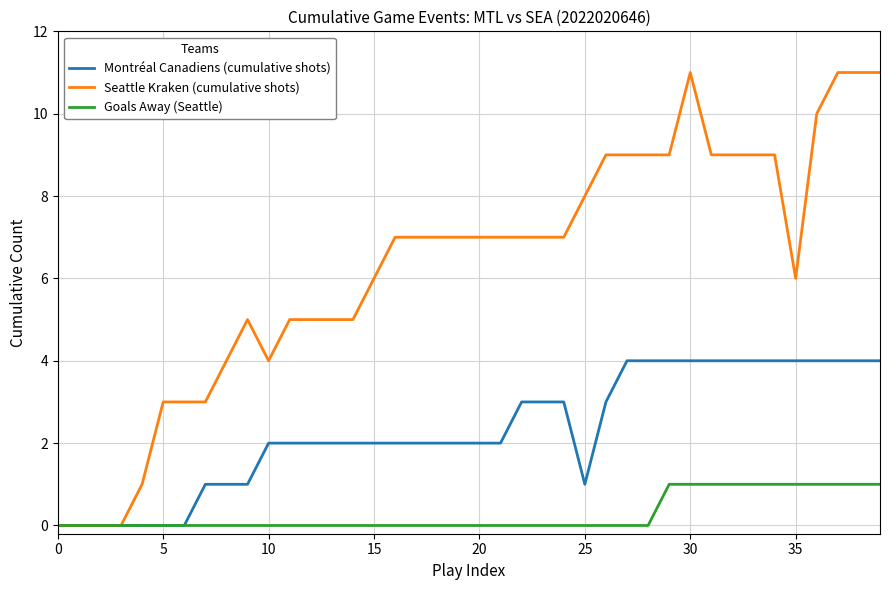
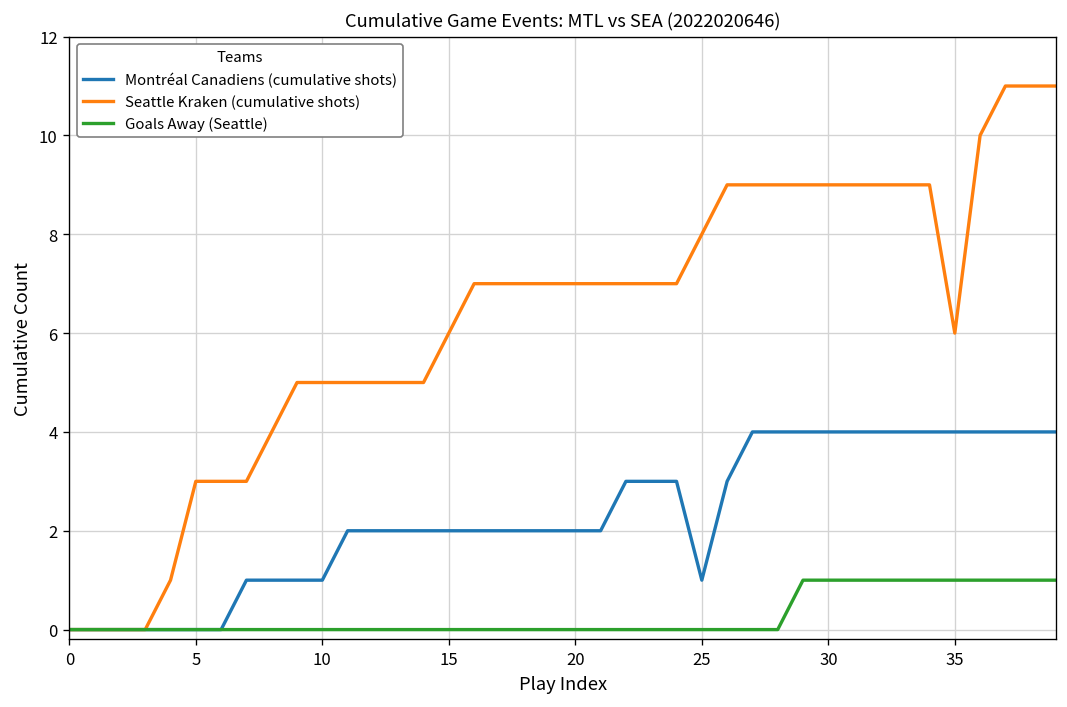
Montréal Canadiens (cumulative shots), 10: 2 -> 1
Seattle Kraken (cumulative shots), 10: 4 -> 5
Seattle Kraken (cumulative shots), 30: 11 -> 9
